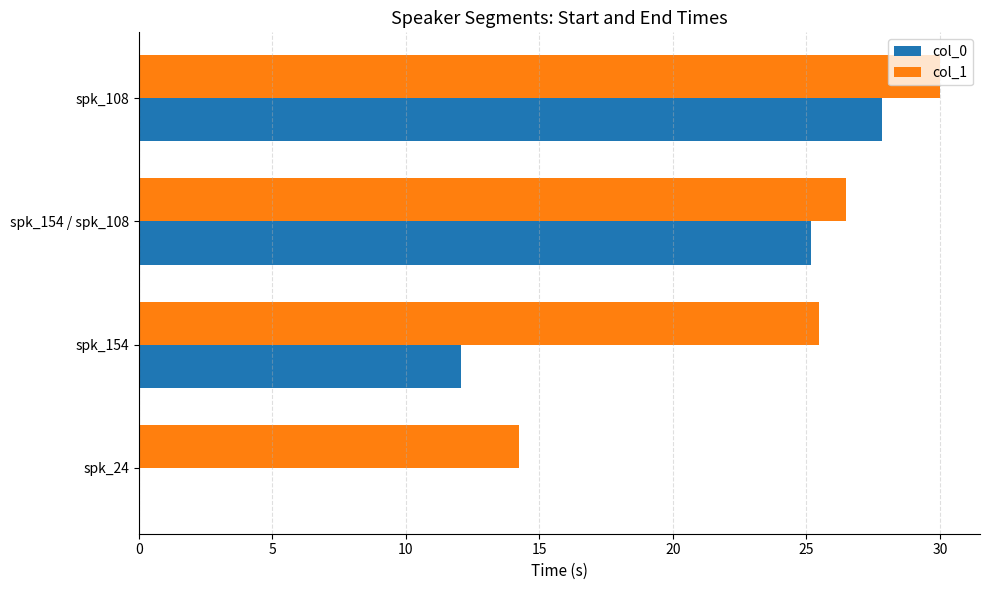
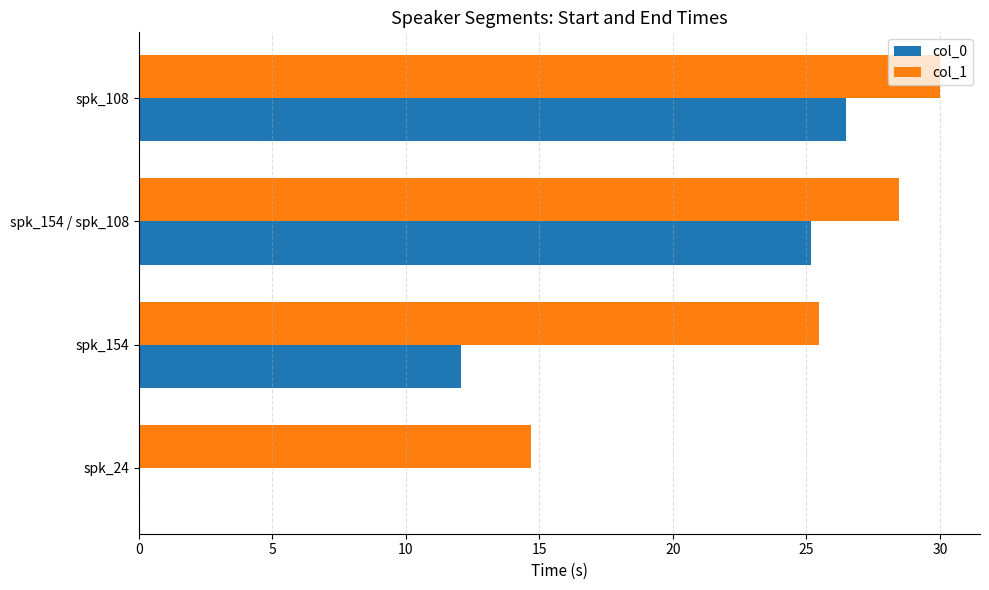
col_0, spk_108: 27.8 -> 26.5
col_1, spk_154 / spk_108: 26.5 -> 28.5
col_1, spk_24: 14.3 -> 14.7
